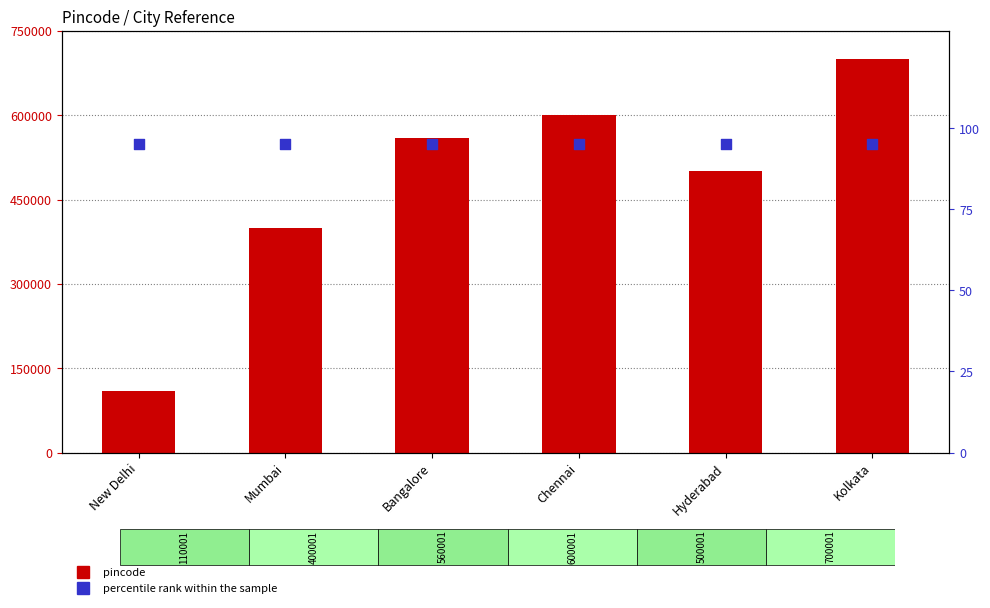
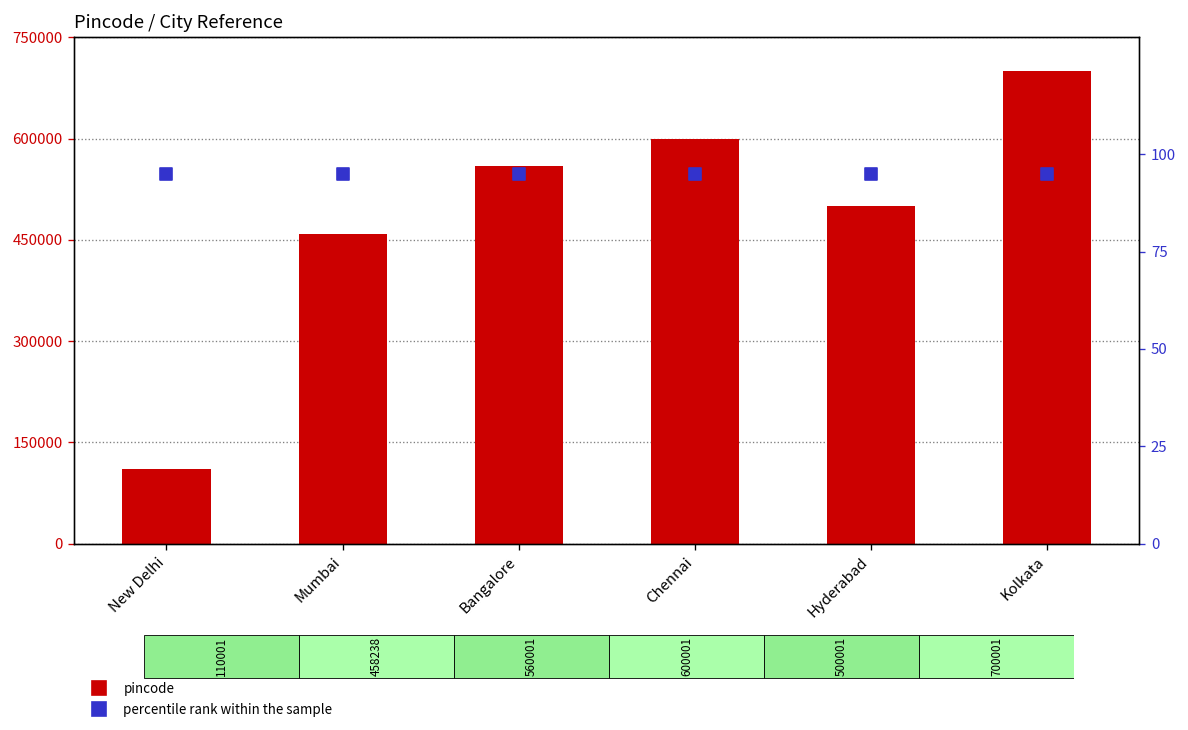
pincode, Mumbai: 400001 -> 458238
